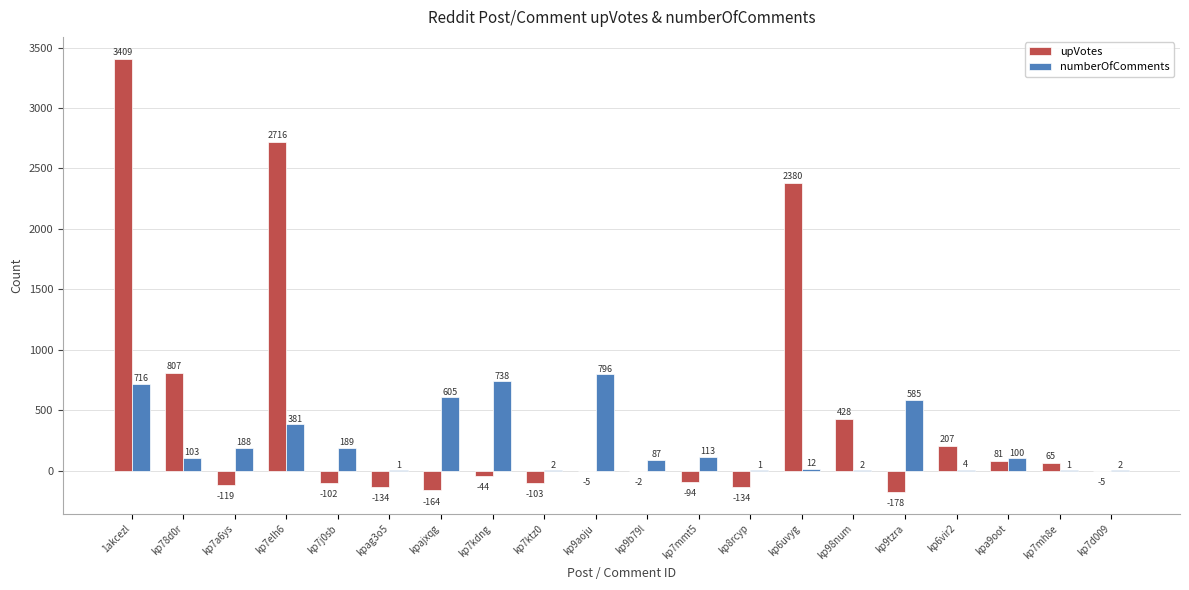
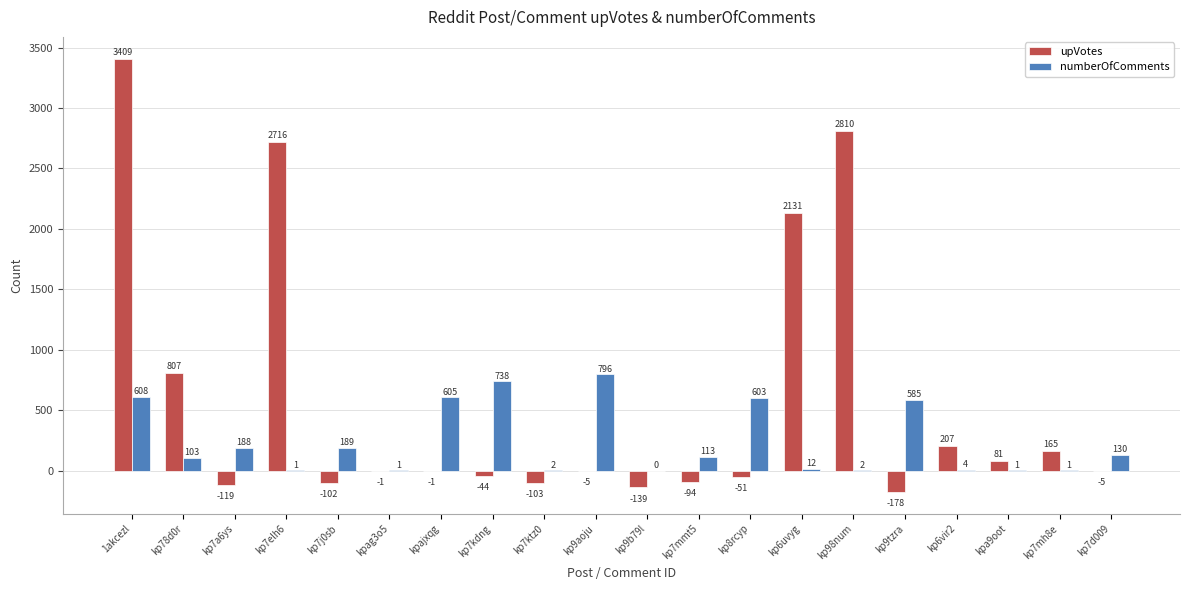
numberOfComments, 1akcezl: 716 -> 608
numberOfComments, kp7elh6: 381 -> 1
upVotes, kpag3o5: -134 -> -1
upVotes, kpajxqg: -164 -> -1
upVotes, kp9b79l: -2 -> -139
numberOfComments, kp9b79l: 87 -> 0
upVotes, kp8rcyp: -134 -> -51
numberOfComments, kp8rcyp: 1 -> 603
upVotes, kp6uvyg: 2380 -> 2131
upVotes, kp98num: 428 -> 2810
numberOfComments, kpa9oot: 100 -> 1
upVotes, kp7mh8e: 65 -> 165
numberOfComments, kp7d009: 2 -> 130
